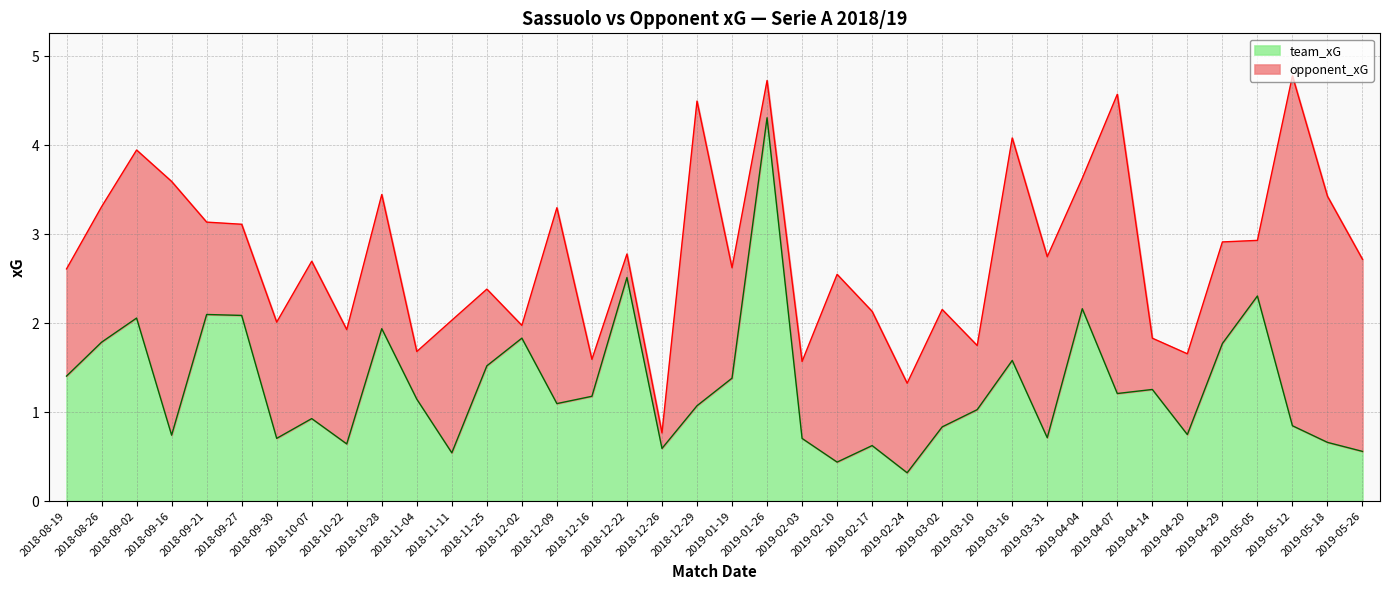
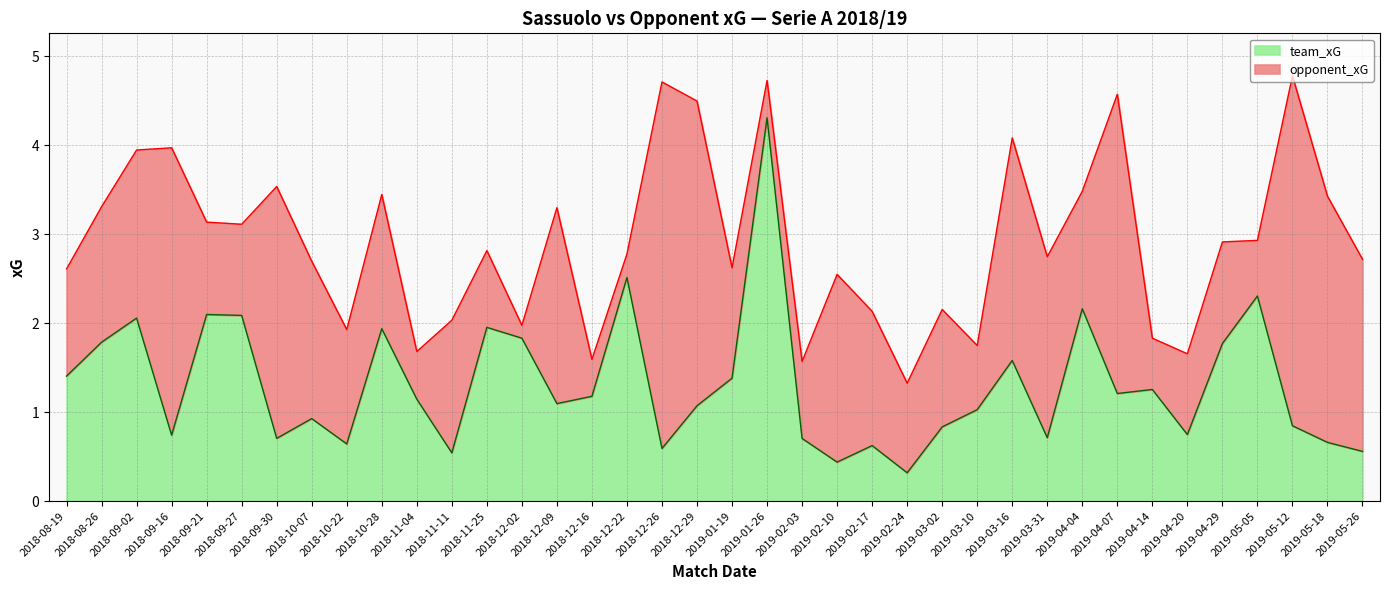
opponent_xG, 2018-09-16: 2.9 -> 3.2
opponent_xG, 2018-09-30: 1.3 -> 2.8
team_xG, 2018-11-25: 1.5 -> 2.0
opponent_xG, 2018-12-26: 0.2 -> 4.1
opponent_xG, 2019-04-04: 1.5 -> 1.3
